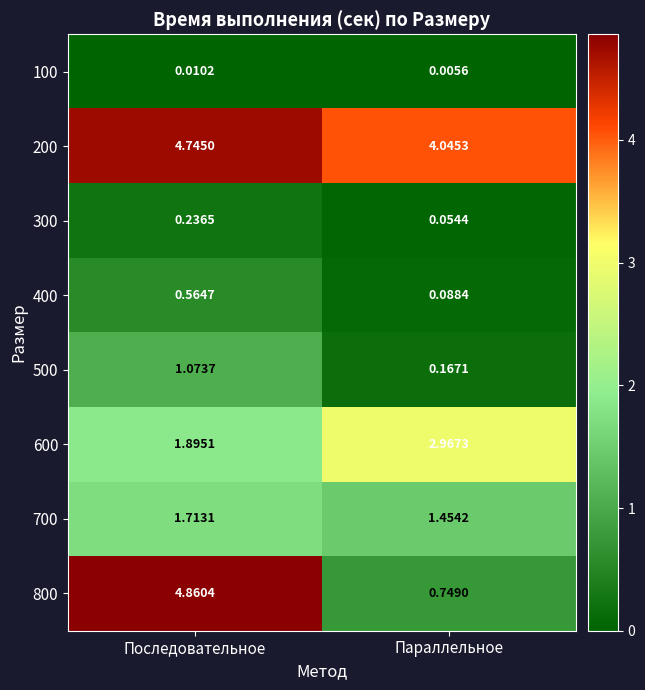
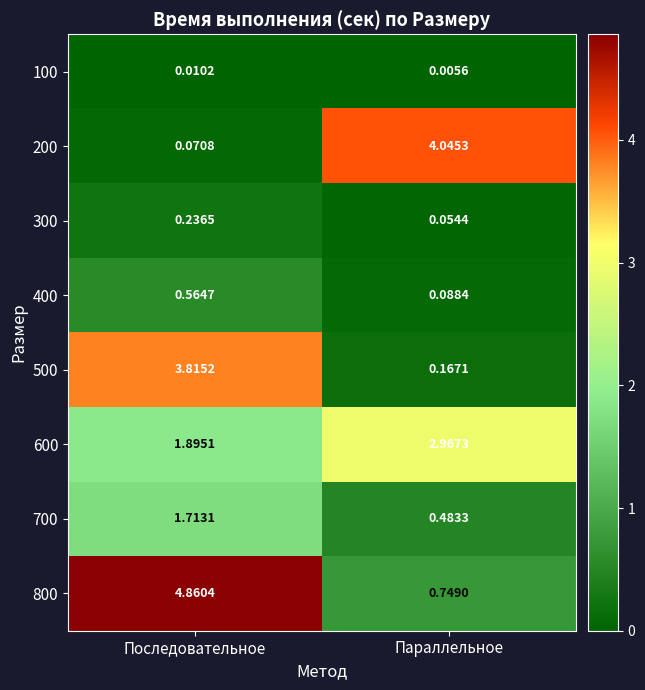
200, Последовательное: 4.7450 -> 0.0708
500, Последовательное: 1.0737 -> 3.8152
700, Параллельное: 1.4542 -> 0.4833
